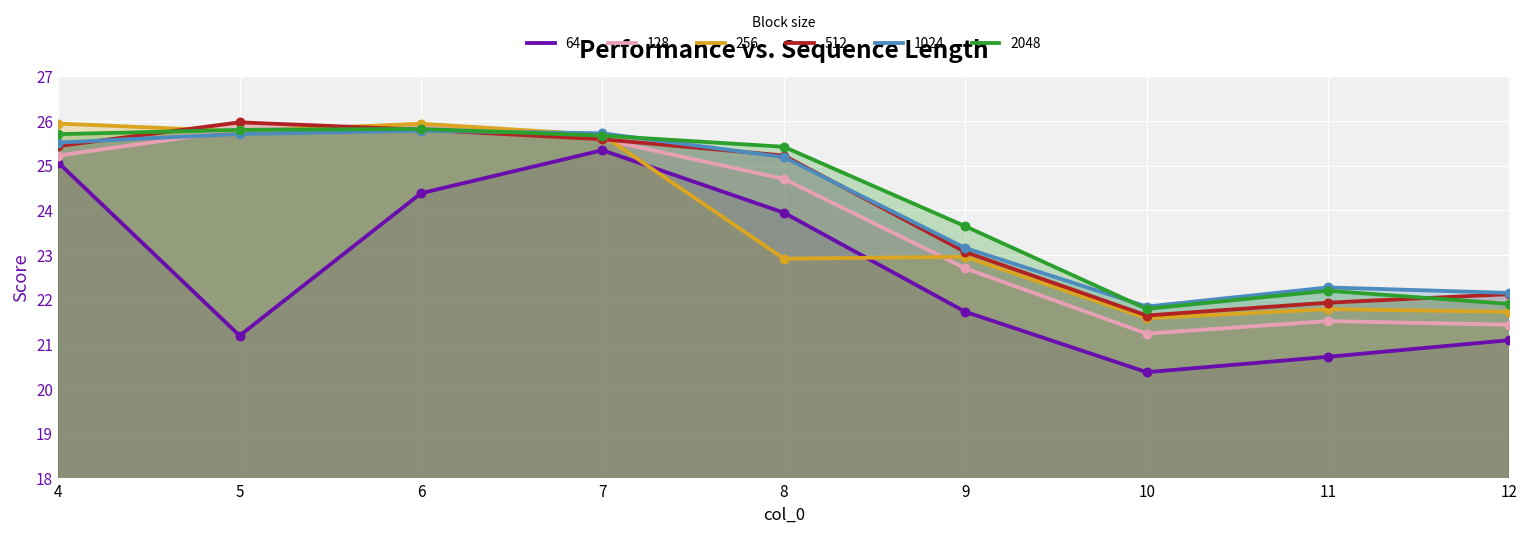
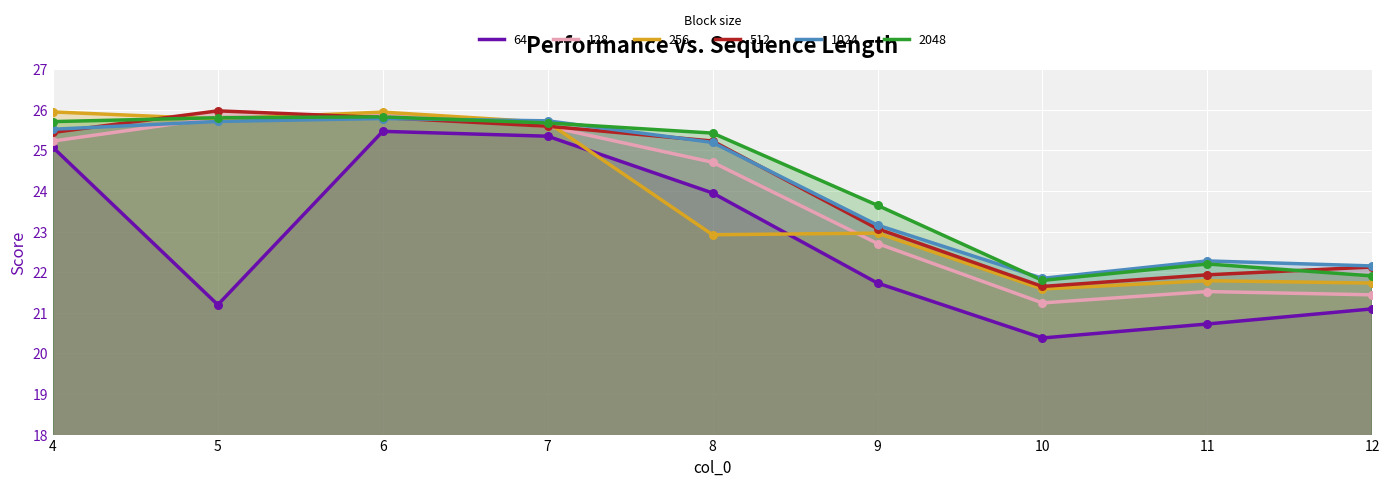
64, 6: 24.4 -> 25.5
